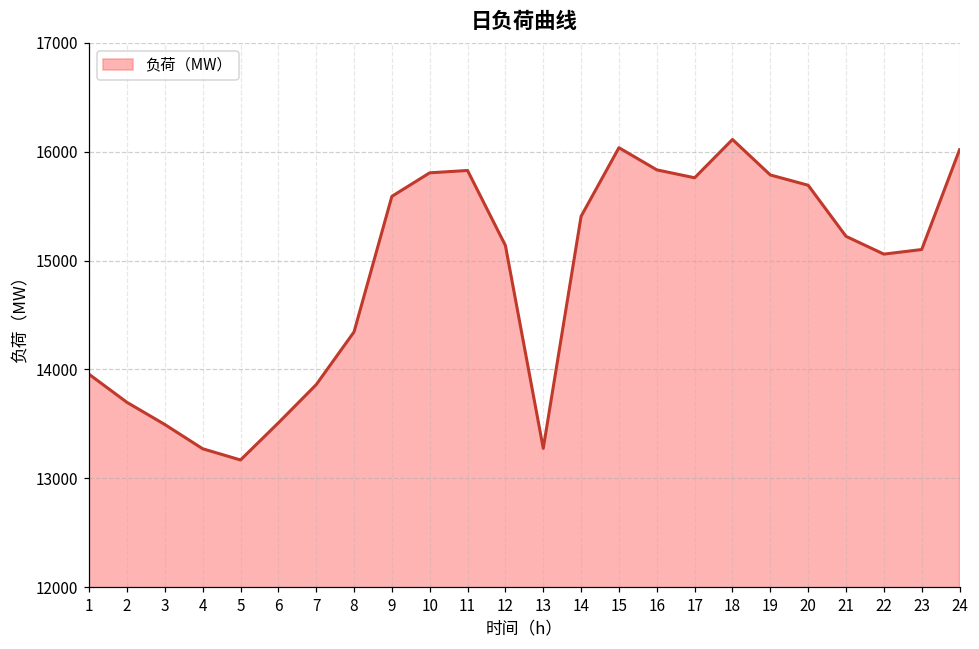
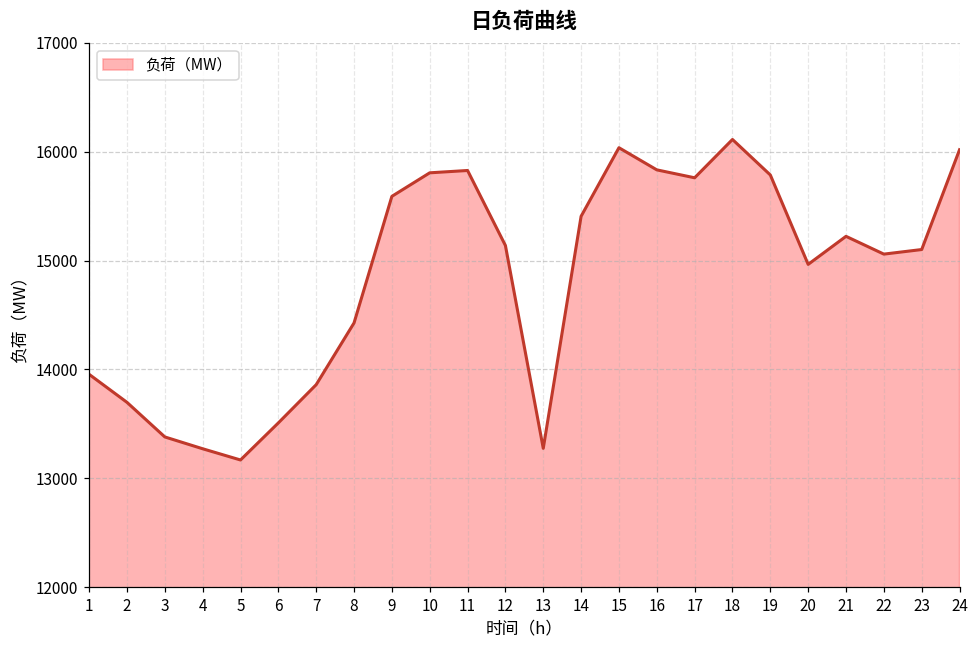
3: 13500 -> 13400
8: 14300 -> 14400
20: 15700 -> 15000
